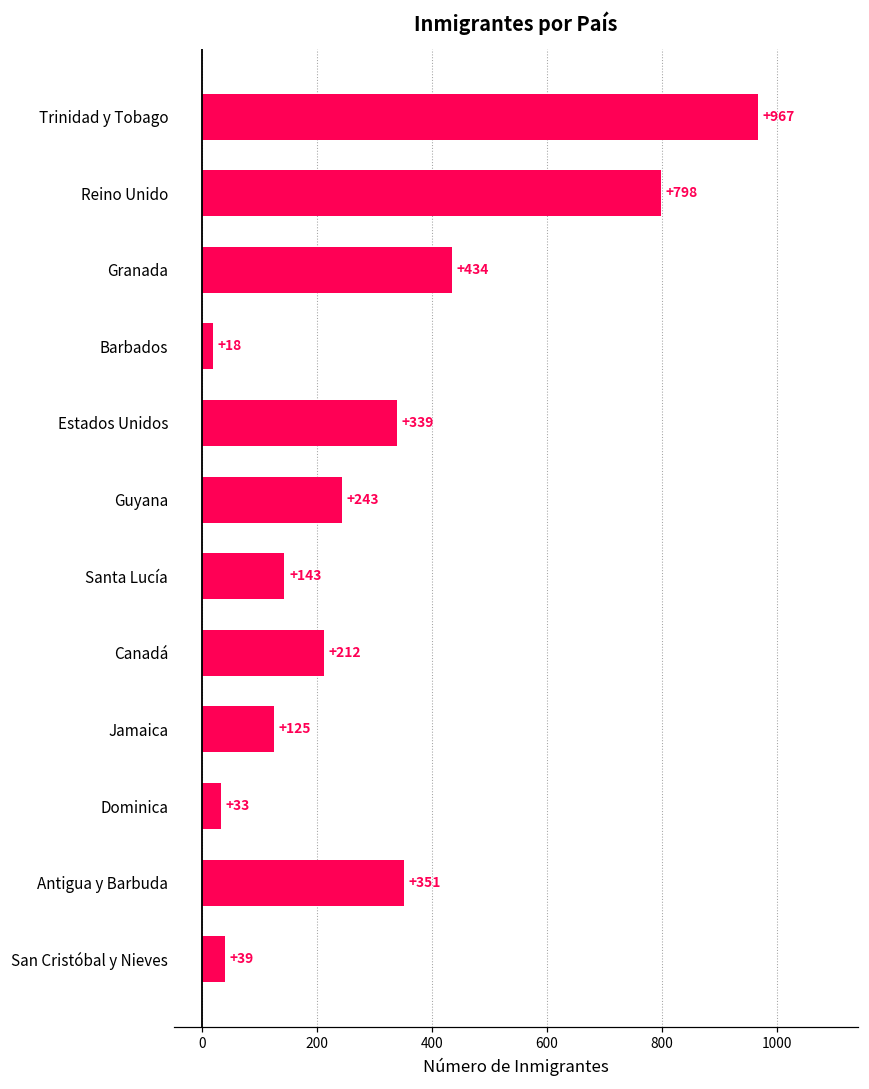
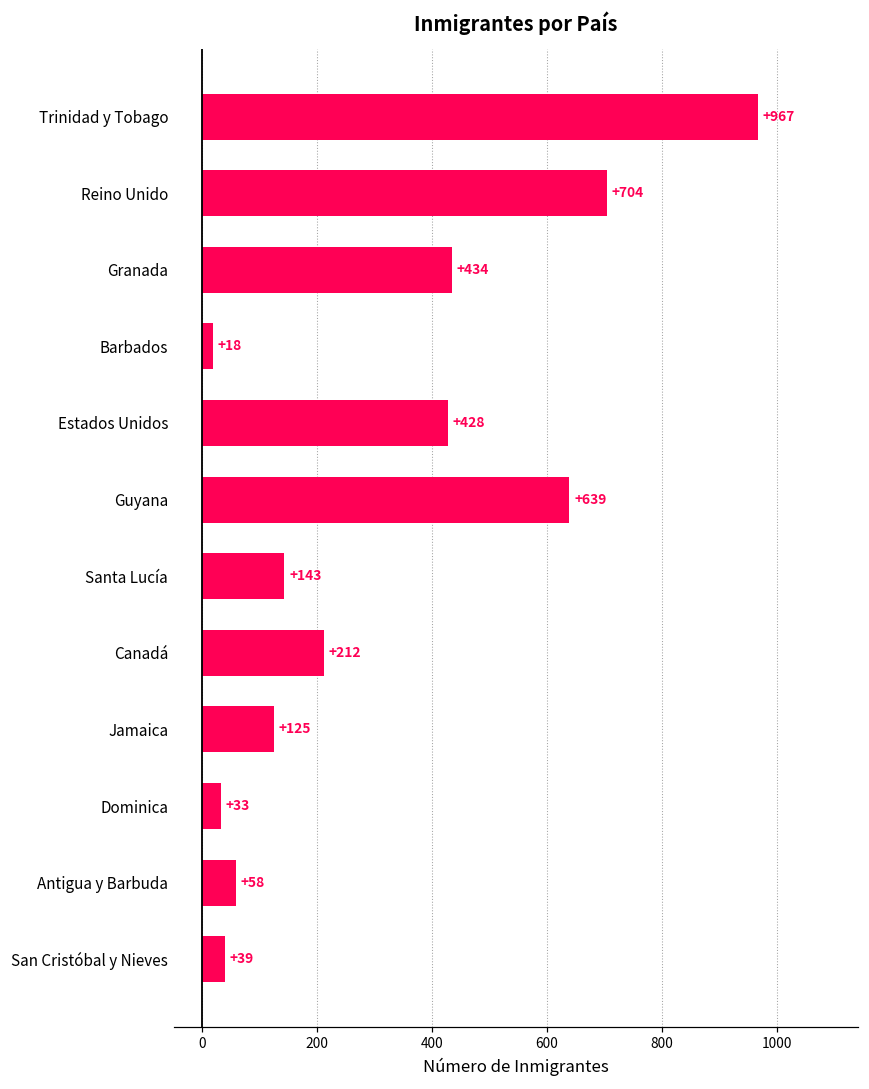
Reino Unido: +798 -> +704
Estados Unidos: +339 -> +428
Guyana: +243 -> +639
Antigua y Barbuda: +351 -> +58
